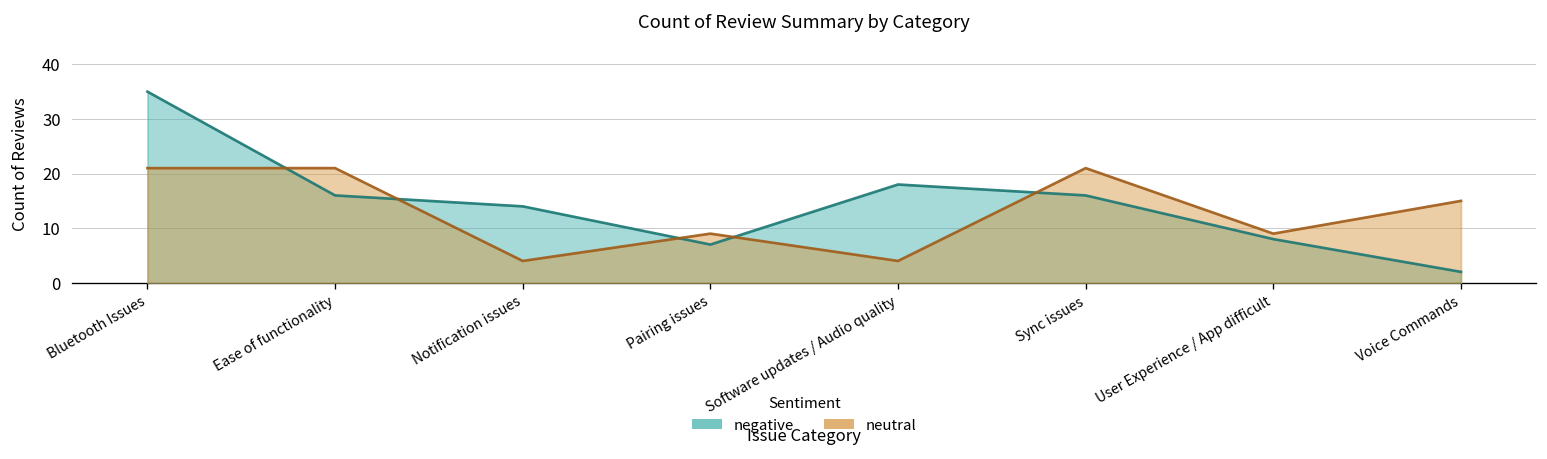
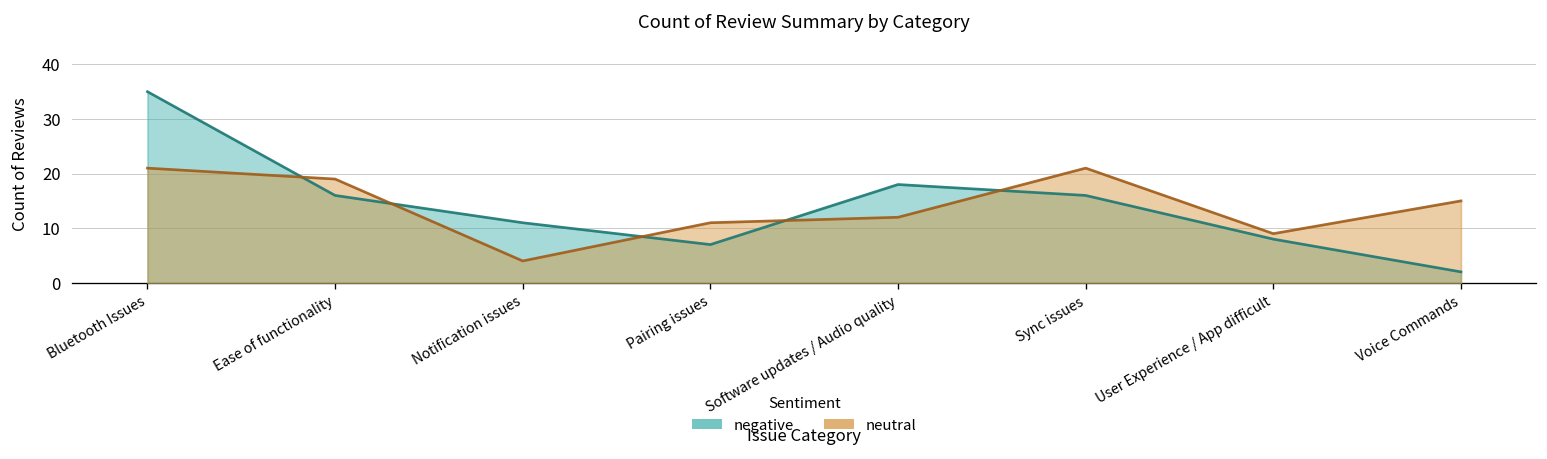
neutral, Ease of functionality: 21 -> 19
negative, Notification issues: 14 -> 11
neutral, Pairing issues: 9 -> 11
neutral, Software updates / Audio quality: 4 -> 12
